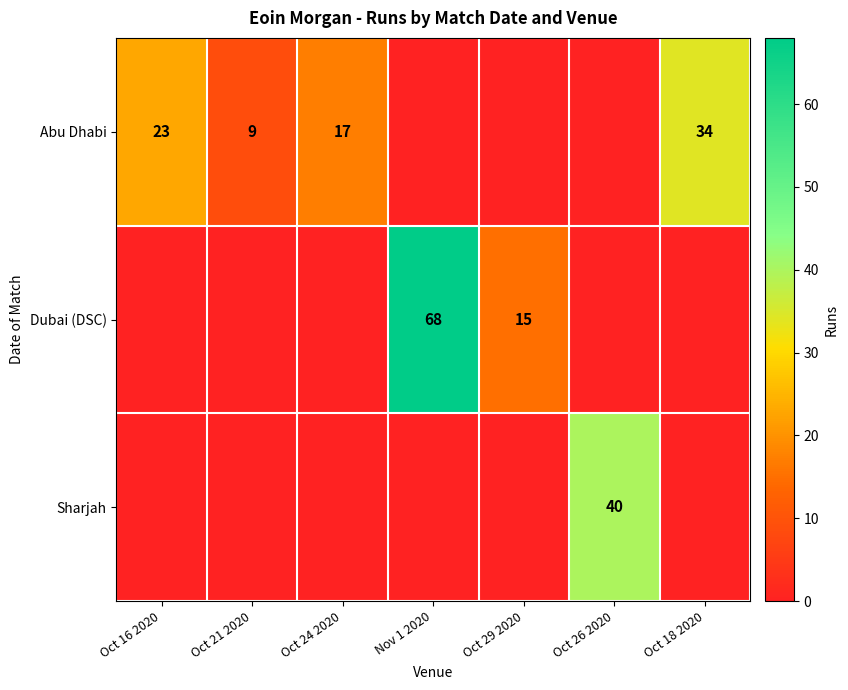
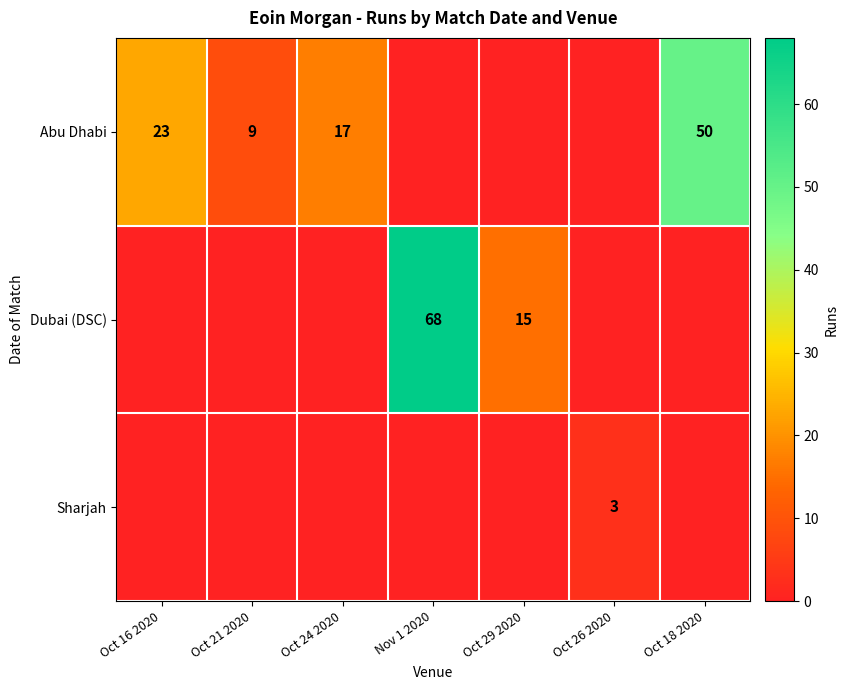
Abu Dhabi, Oct 18 2020: 34 -> 50
Sharjah, Oct 26 2020: 40 -> 3
